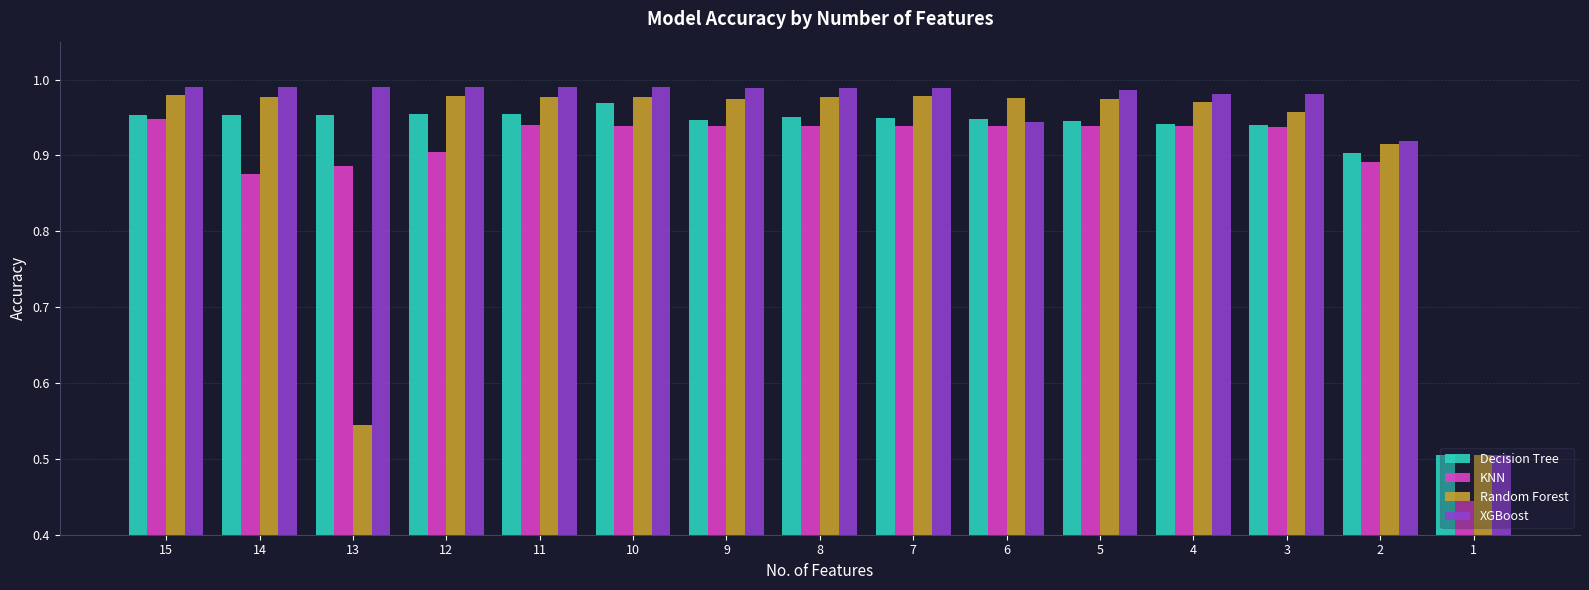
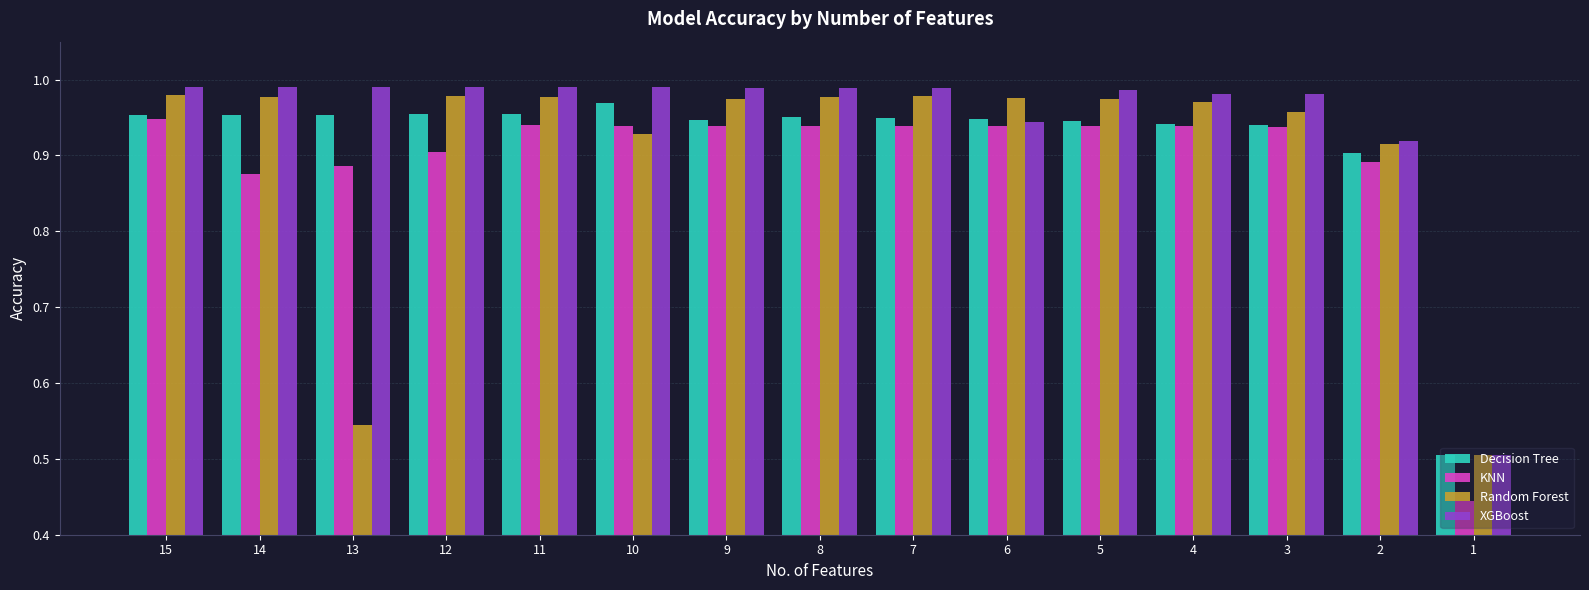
Random Forest, 10: 0.98 -> 0.93
